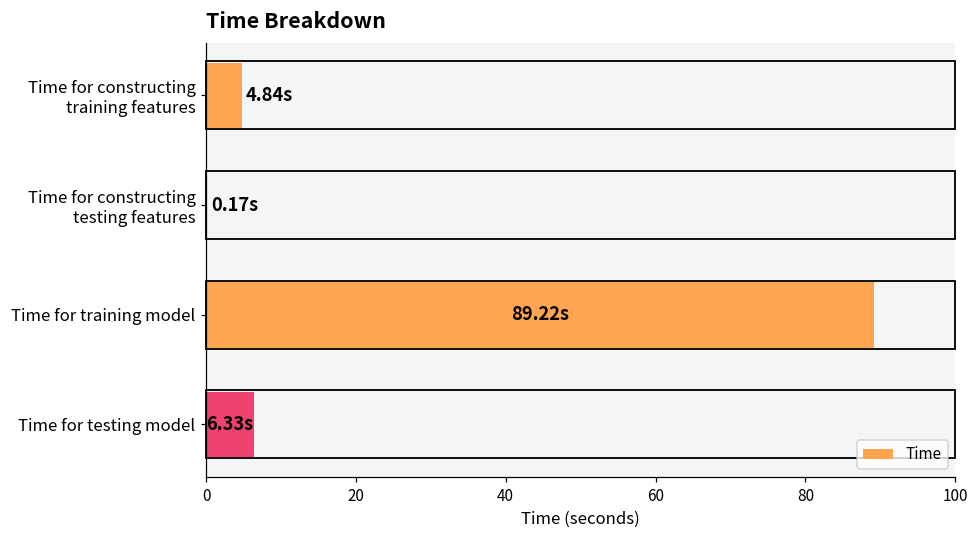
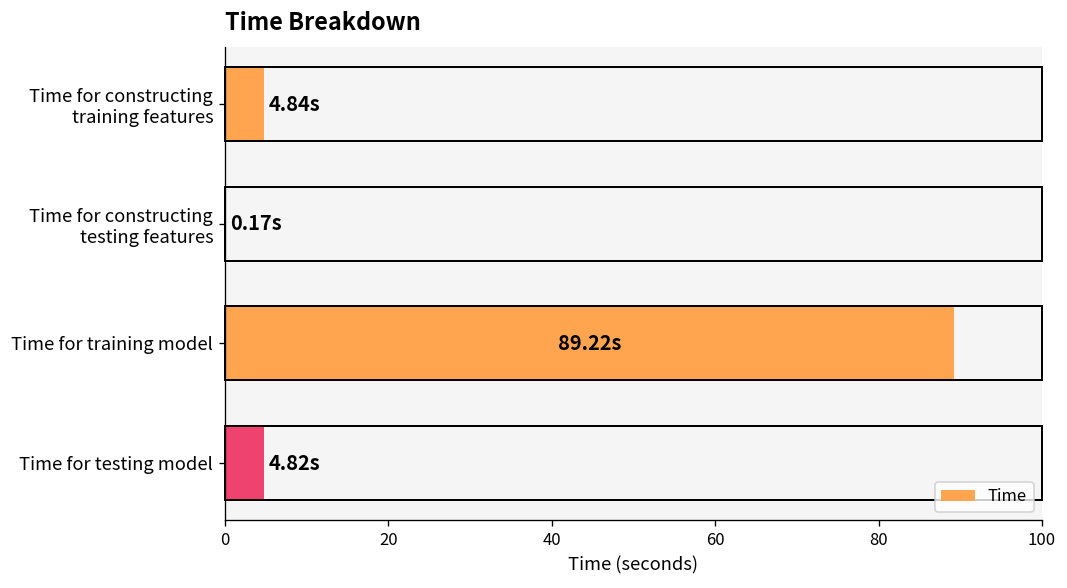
Time for testing model: 6.33s -> 4.82s
